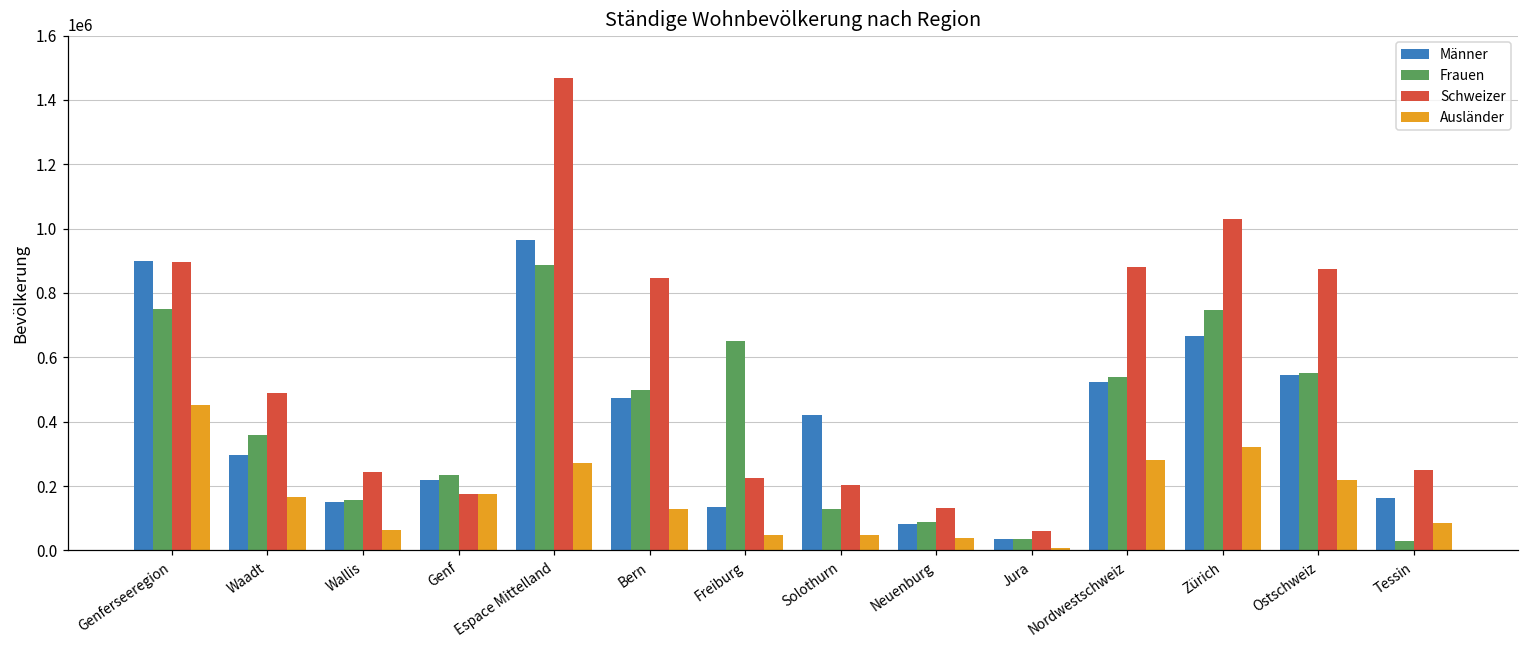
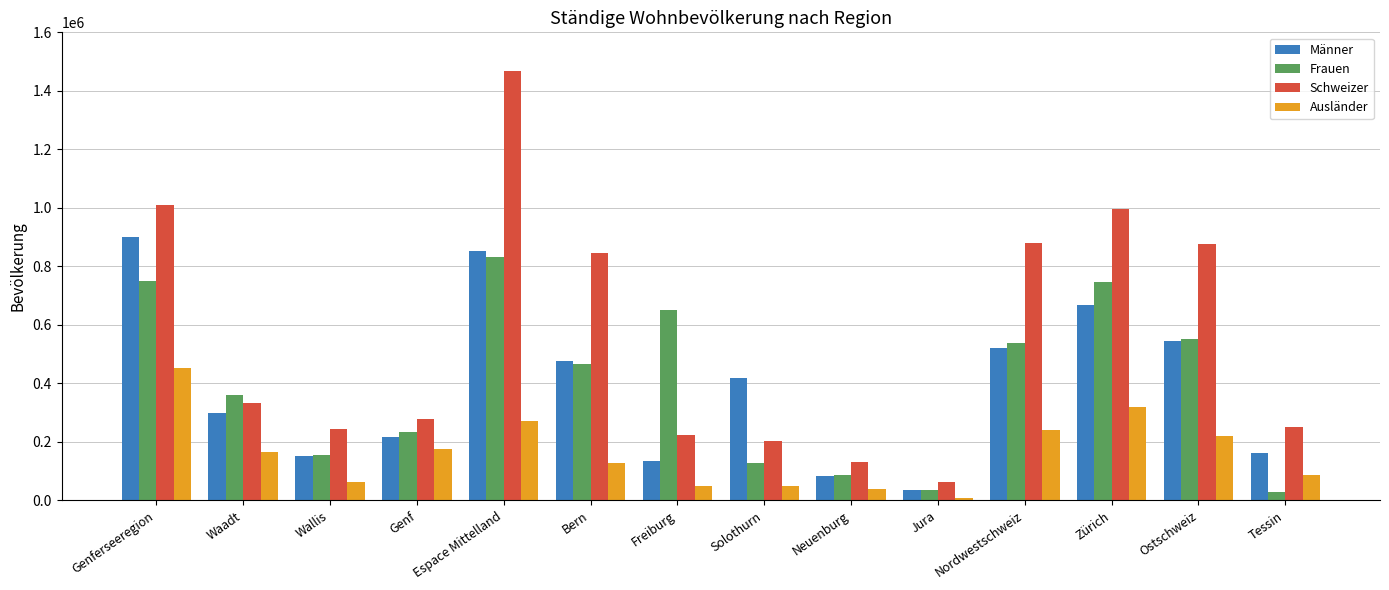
Schweizer, Genferseeregion: 900000 -> 1010000
Schweizer, Waadt: 490000 -> 330000
Schweizer, Genf: 180000 -> 280000
Männer, Espace Mittelland: 970000 -> 850000
Frauen, Espace Mittelland: 890000 -> 830000
Frauen, Bern: 500000 -> 460000
Ausländer, Nordwestschweiz: 280000 -> 240000
Schweizer, Zürich: 1030000 -> 1000000
